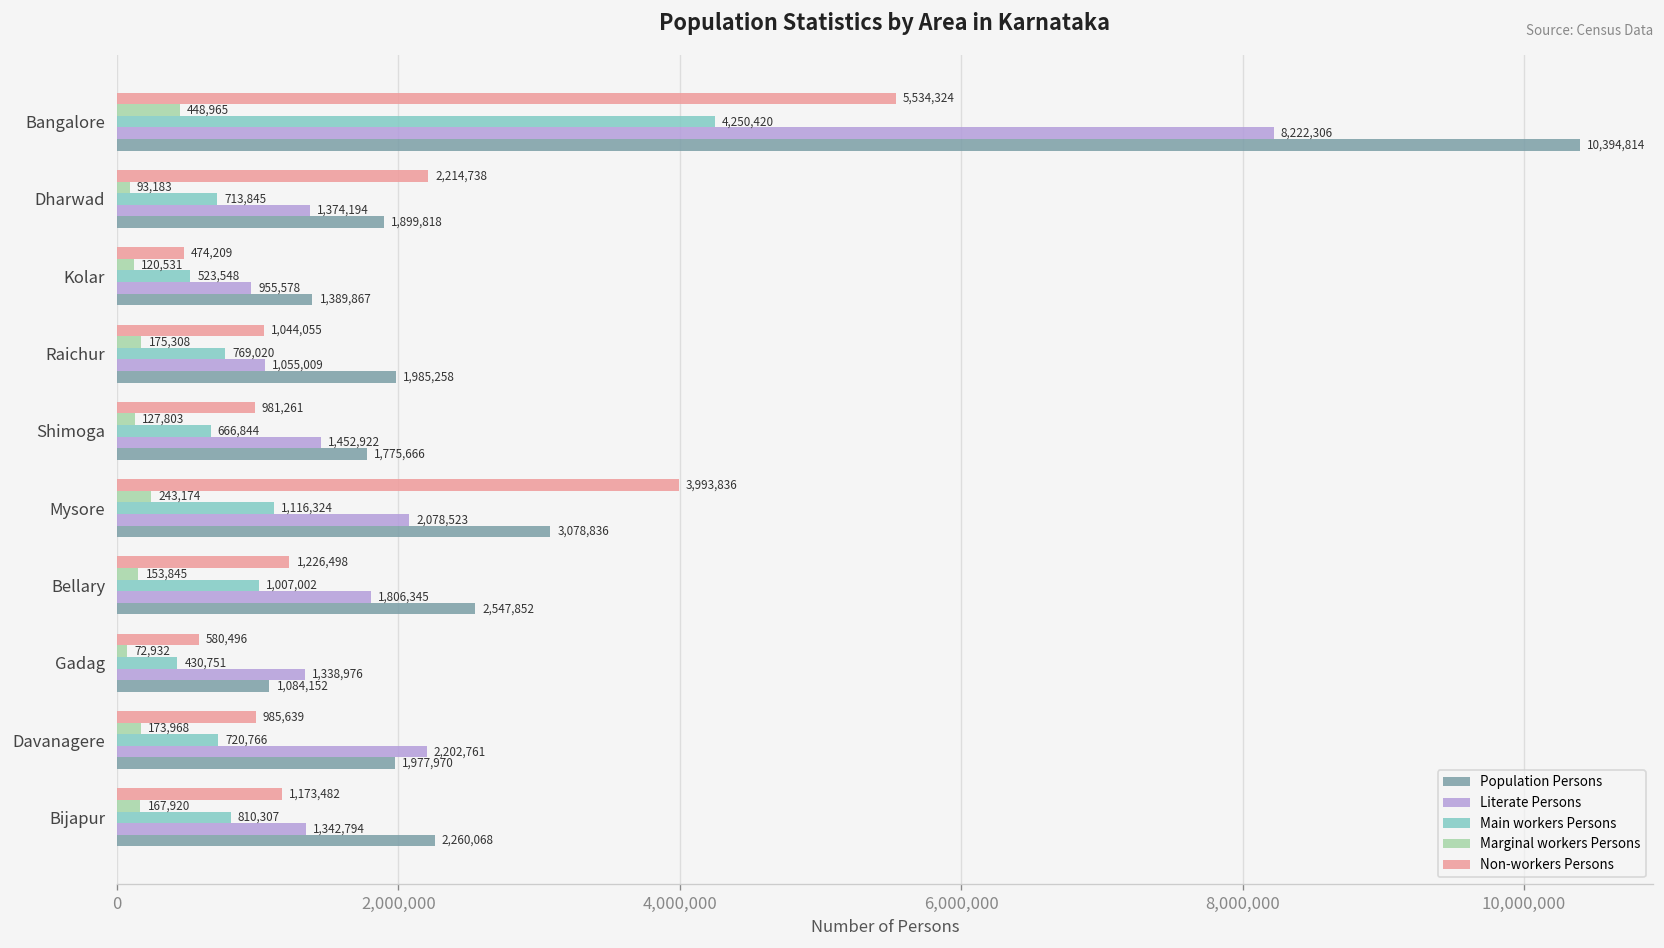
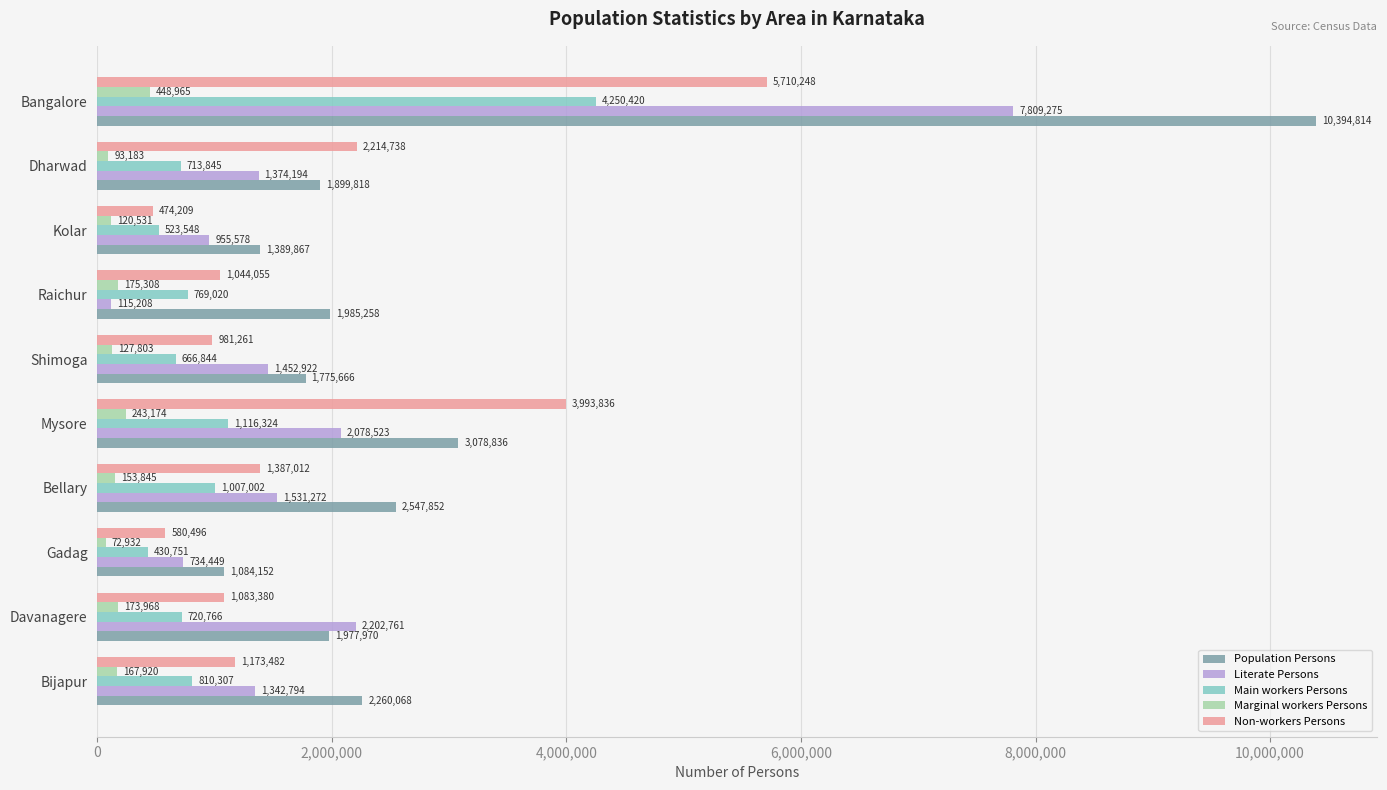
Non-workers Persons, Bangalore: 5,534,324 -> 5,710,248
Literate Persons, Bangalore: 8,222,306 -> 7,809,275
Literate Persons, Raichur: 1,055,009 -> 115,208
Non-workers Persons, Bellary: 1,226,498 -> 1,387,012
Literate Persons, Bellary: 1,806,345 -> 1,531,272
Literate Persons, Gadag: 1,338,976 -> 734,449
Non-workers Persons, Davanagere: 985,639 -> 1,083,380
